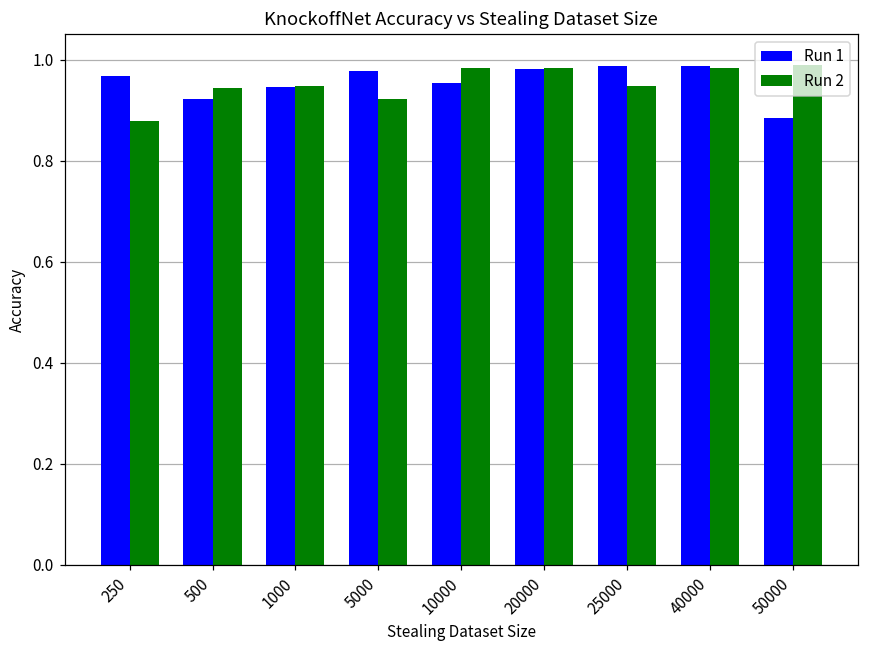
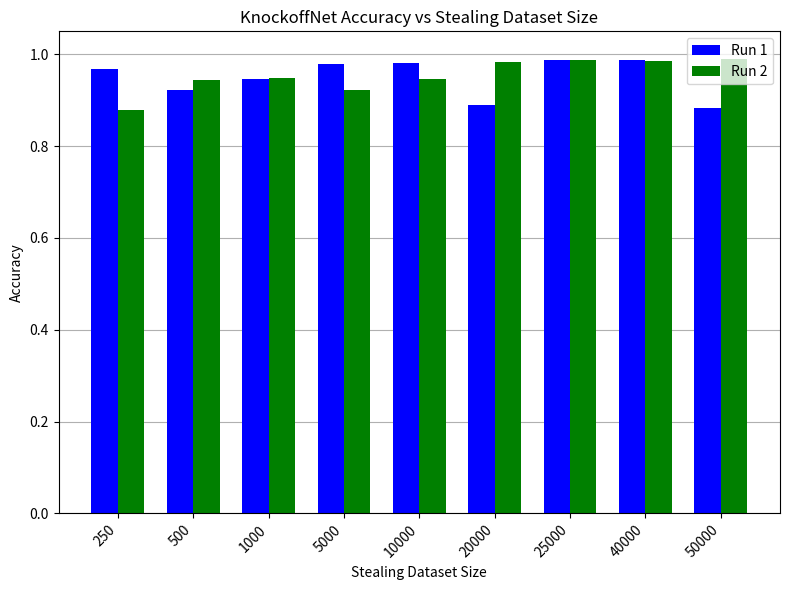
Run 1, 10000: 0.95 -> 0.98
Run 2, 10000: 0.98 -> 0.95
Run 1, 20000: 0.98 -> 0.89
Run 2, 25000: 0.95 -> 0.99
